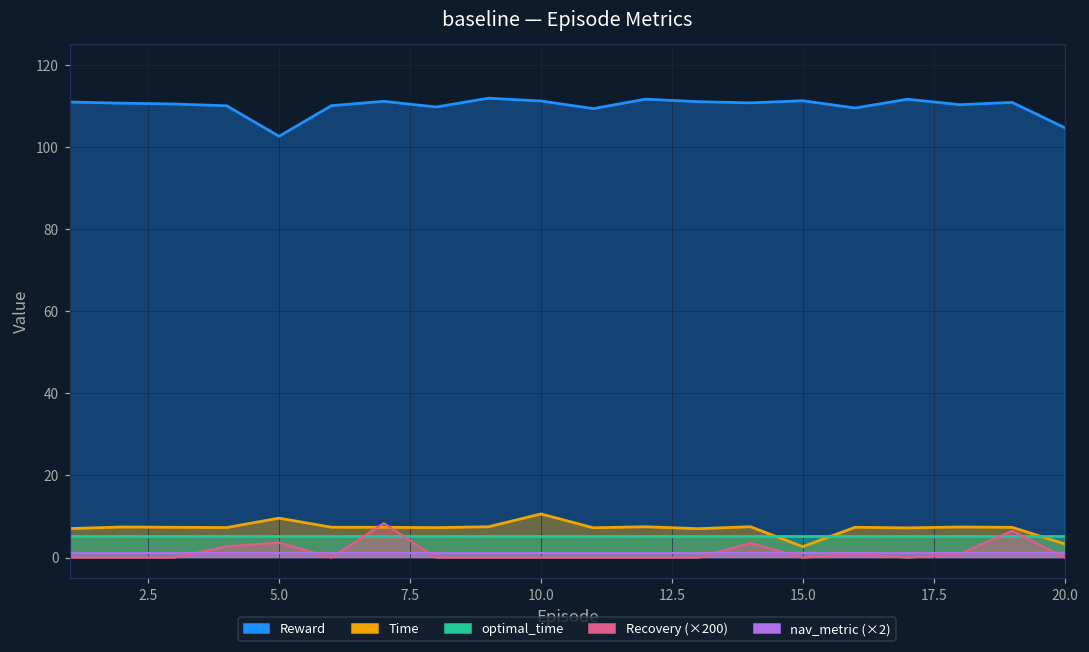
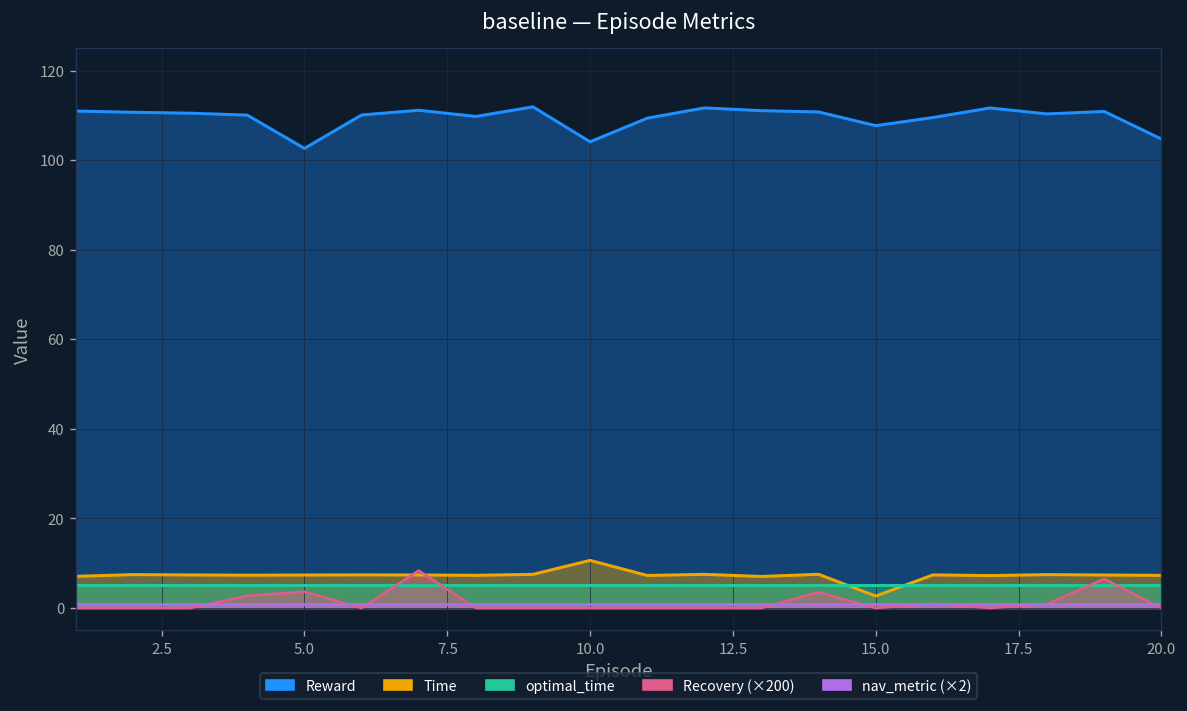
Time, 5.0: 10 -> 7
Reward, 10.0: 111 -> 104
Reward, 15.0: 111 -> 108
Time, 20.0: 3 -> 7
